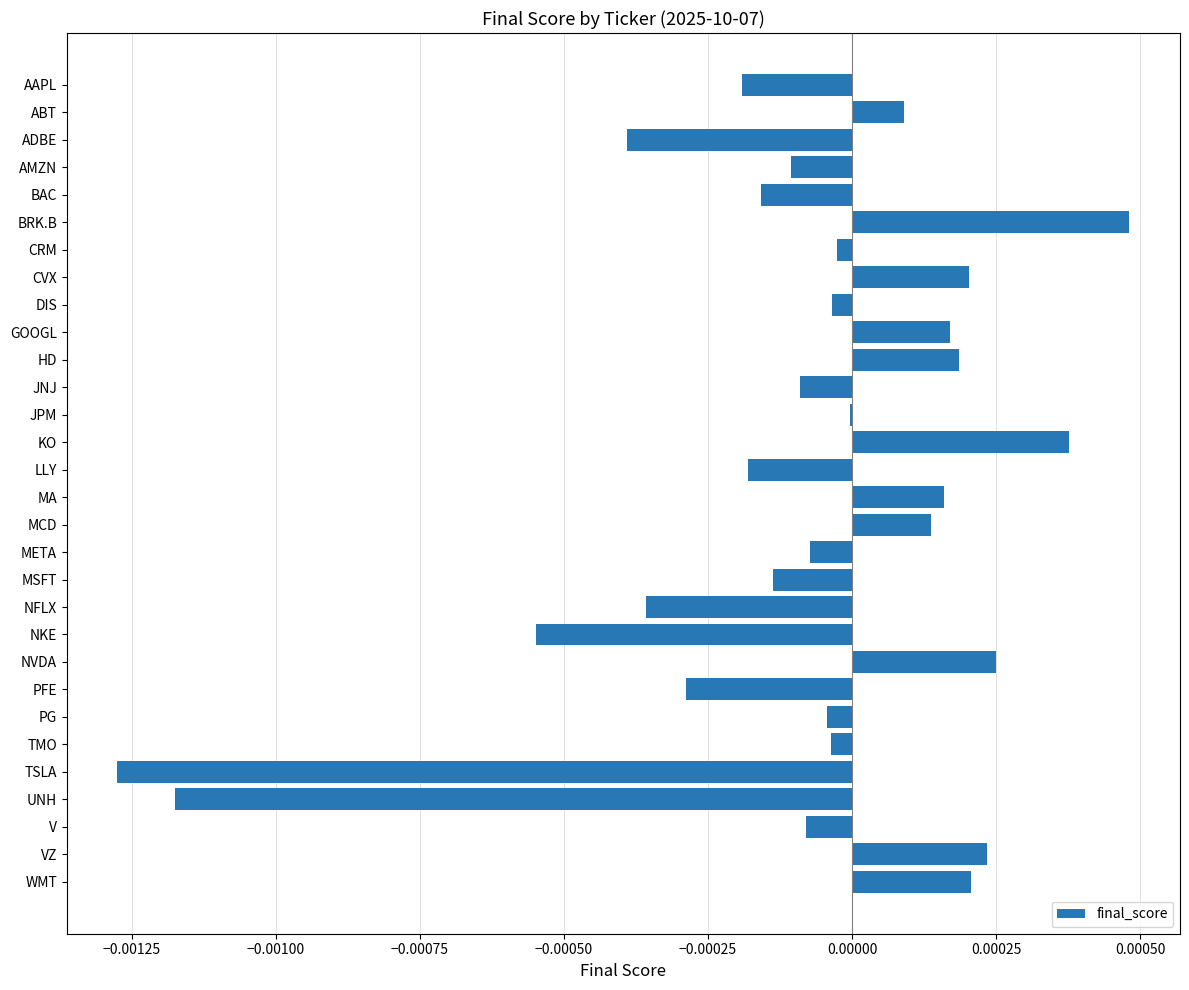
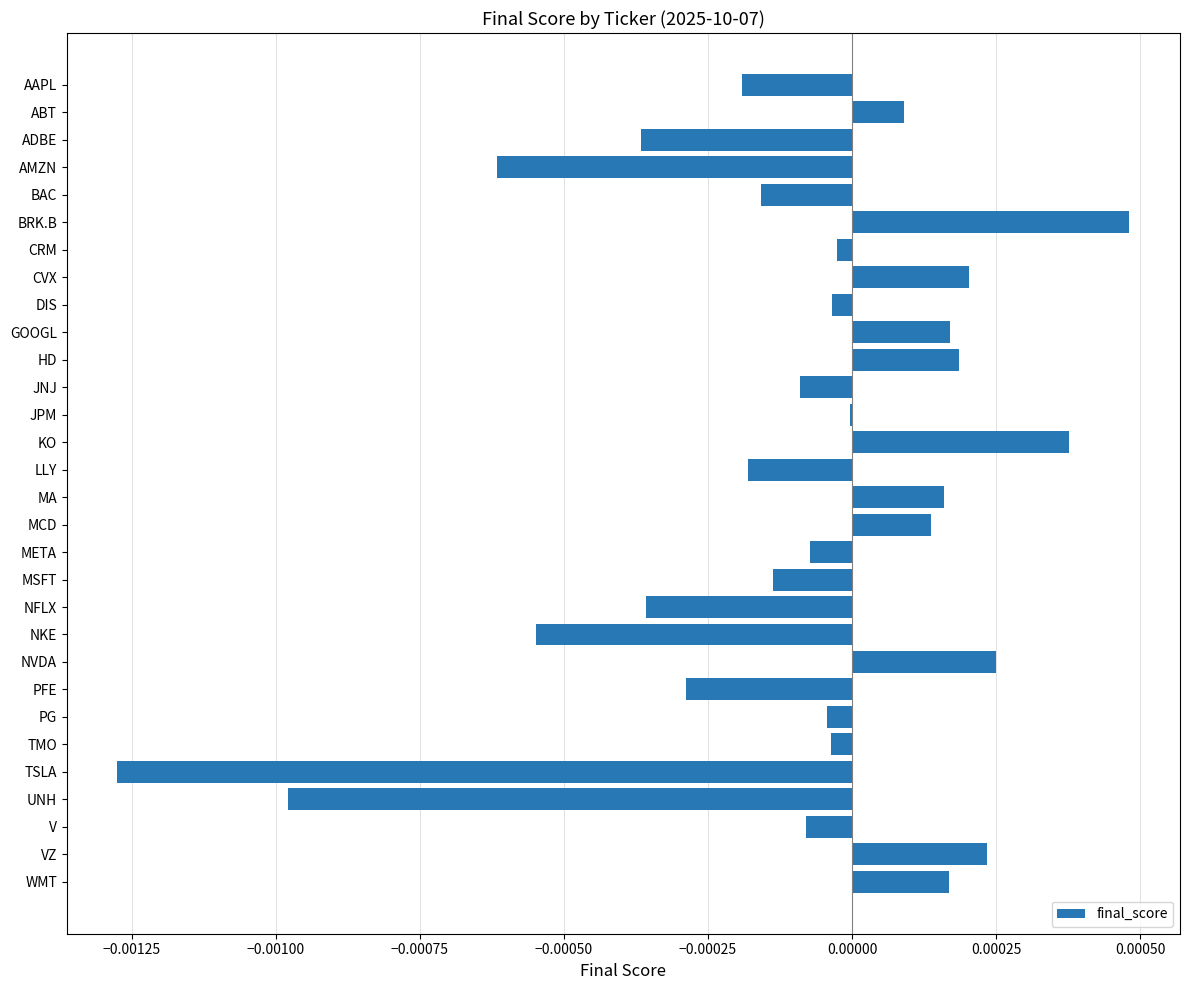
ADBE: -0.00039 -> -0.00037
AMZN: -0.00011 -> -0.00062
UNH: -0.00117 -> -0.00098
WMT: 0.00021 -> 0.00017
